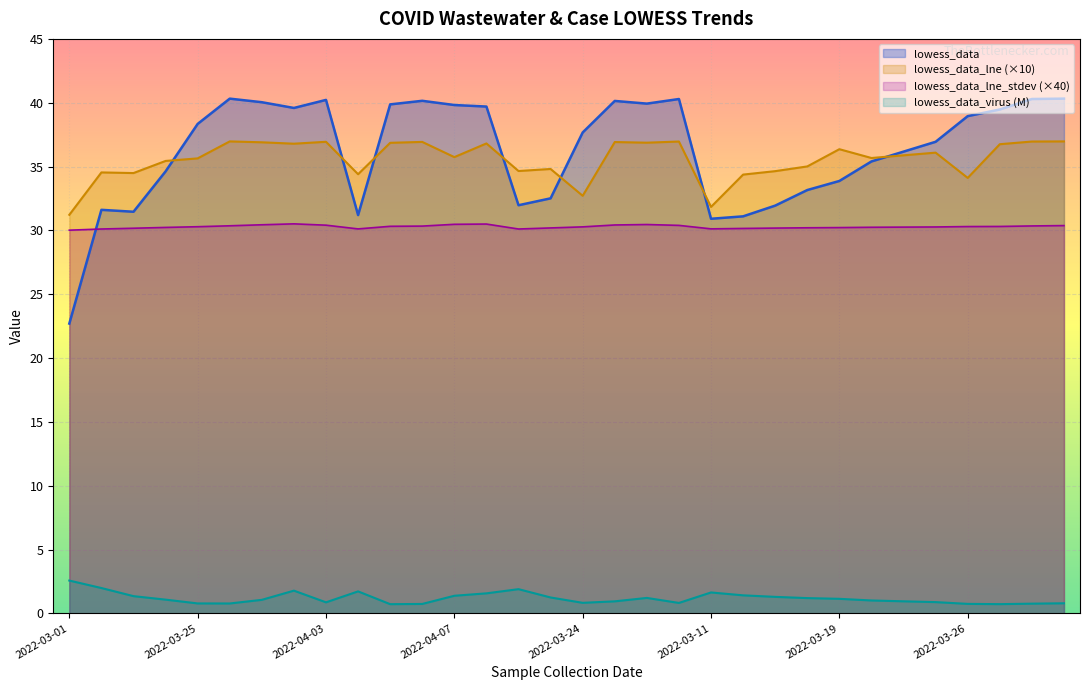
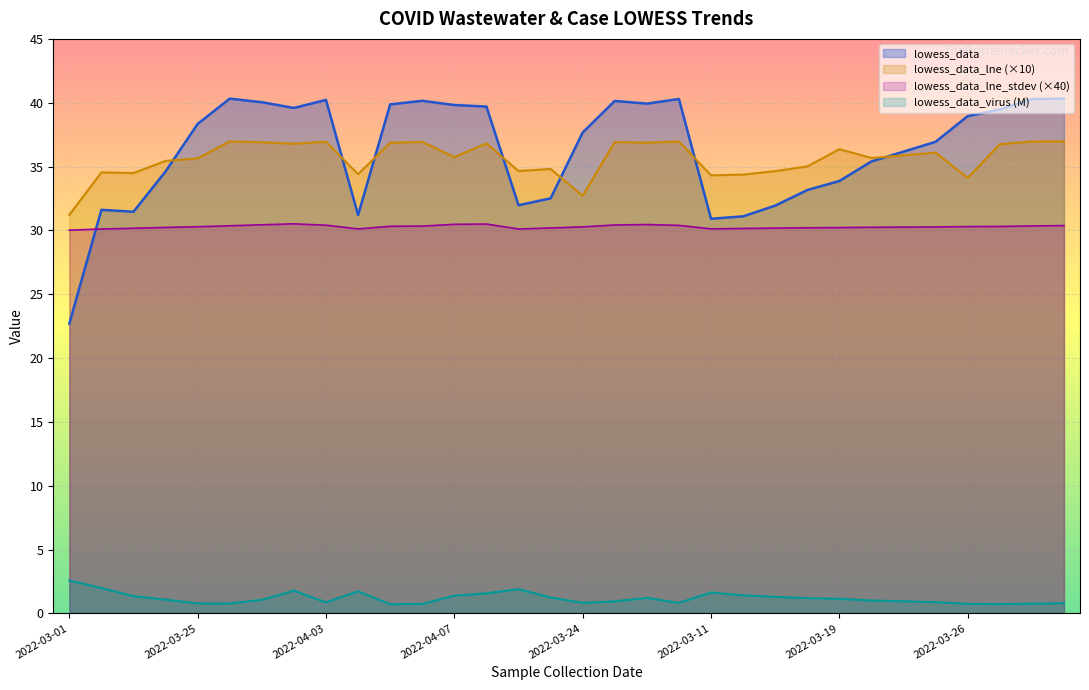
lowess_data_lne (×10), 2022-03-11: 31.8 -> 34.3
